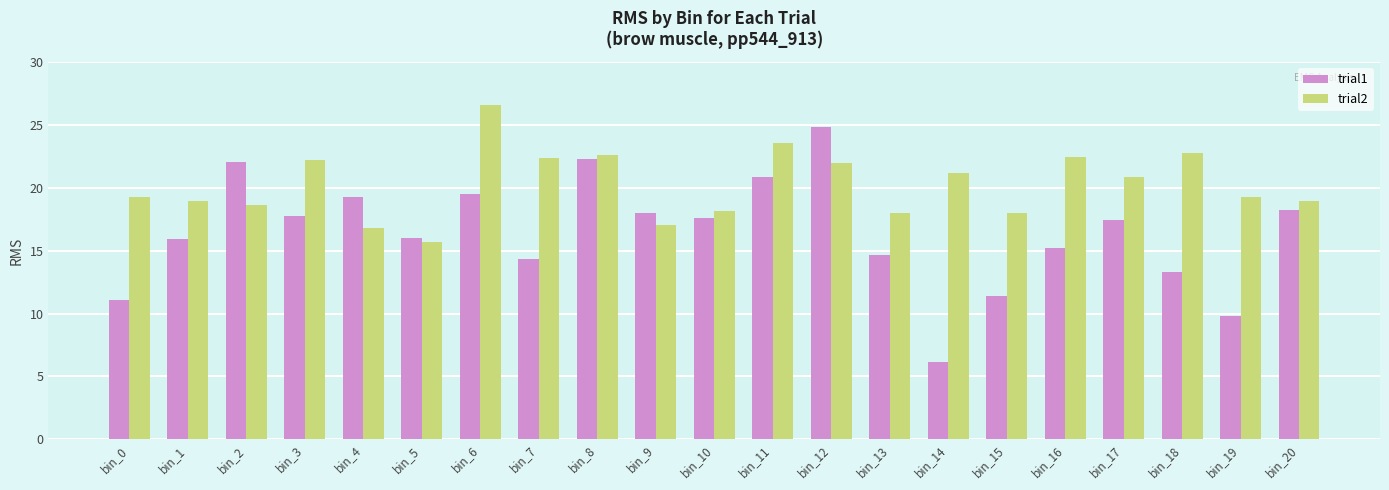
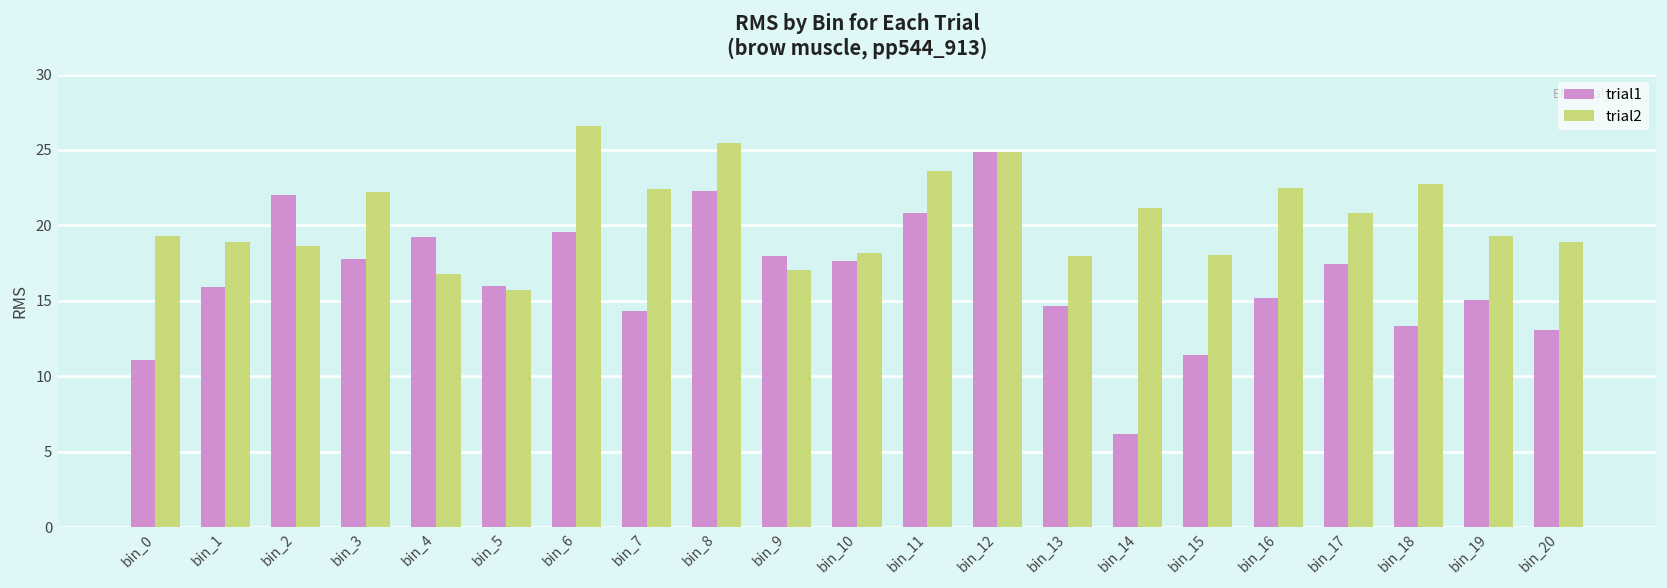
trial2, bin_8: 22.6 -> 25.5
trial2, bin_12: 22.0 -> 24.8
trial1, bin_19: 9.8 -> 15.1
trial1, bin_20: 18.2 -> 13.1
